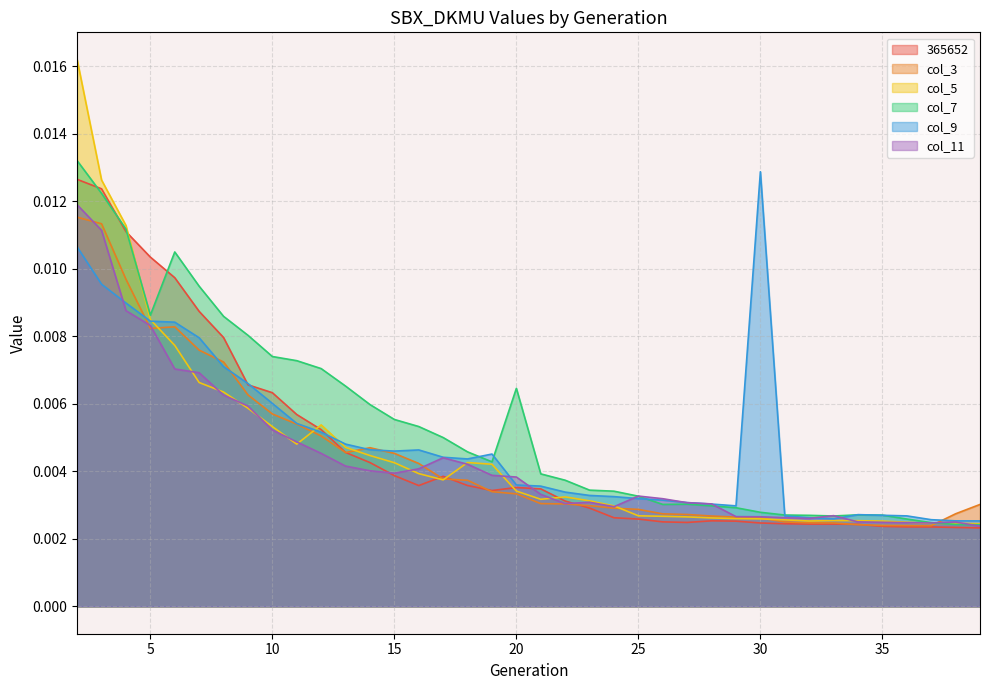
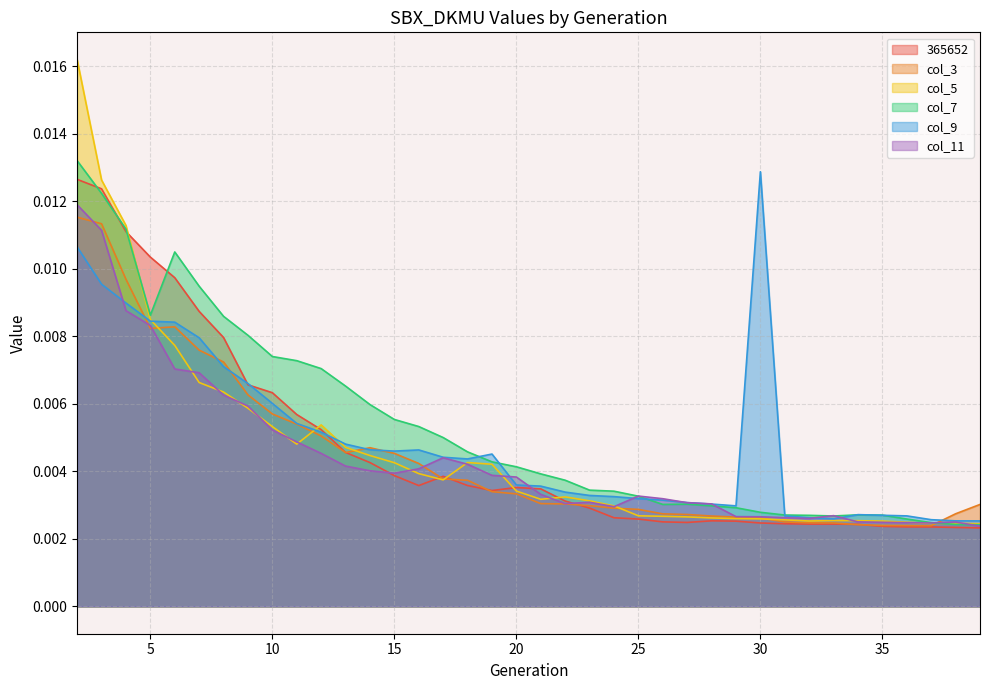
col_7, 20: 0.0065 -> 0.0041
